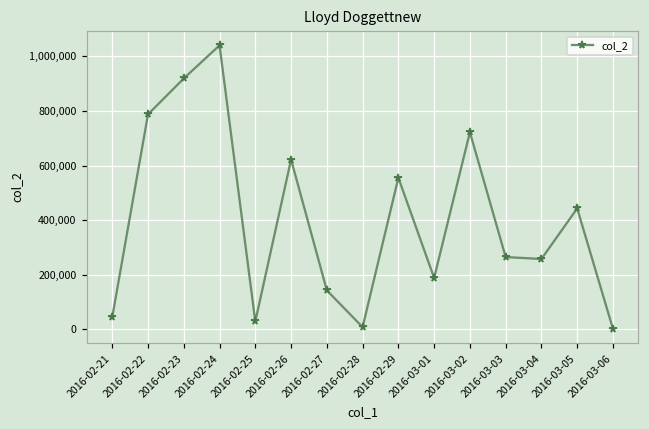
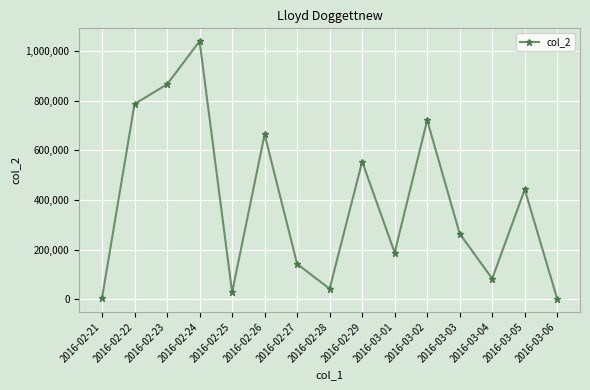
2016-02-21: 40,000 -> 10,000
2016-02-23: 920,000 -> 870,000
2016-02-26: 620,000 -> 660,000
2016-02-28: 10,000 -> 40,000
2016-03-04: 260,000 -> 80,000
